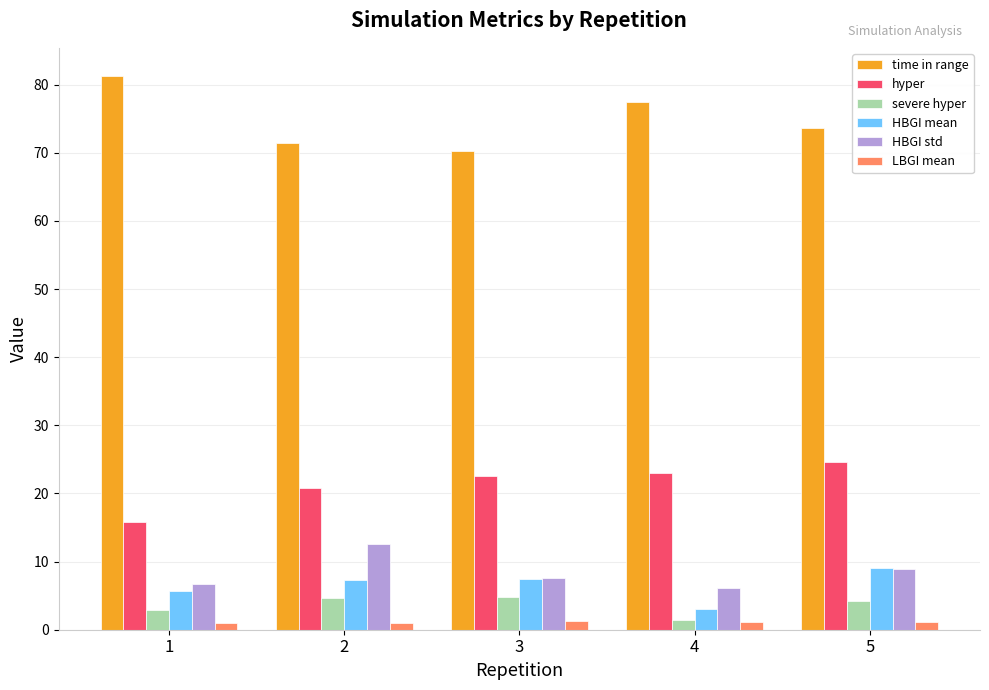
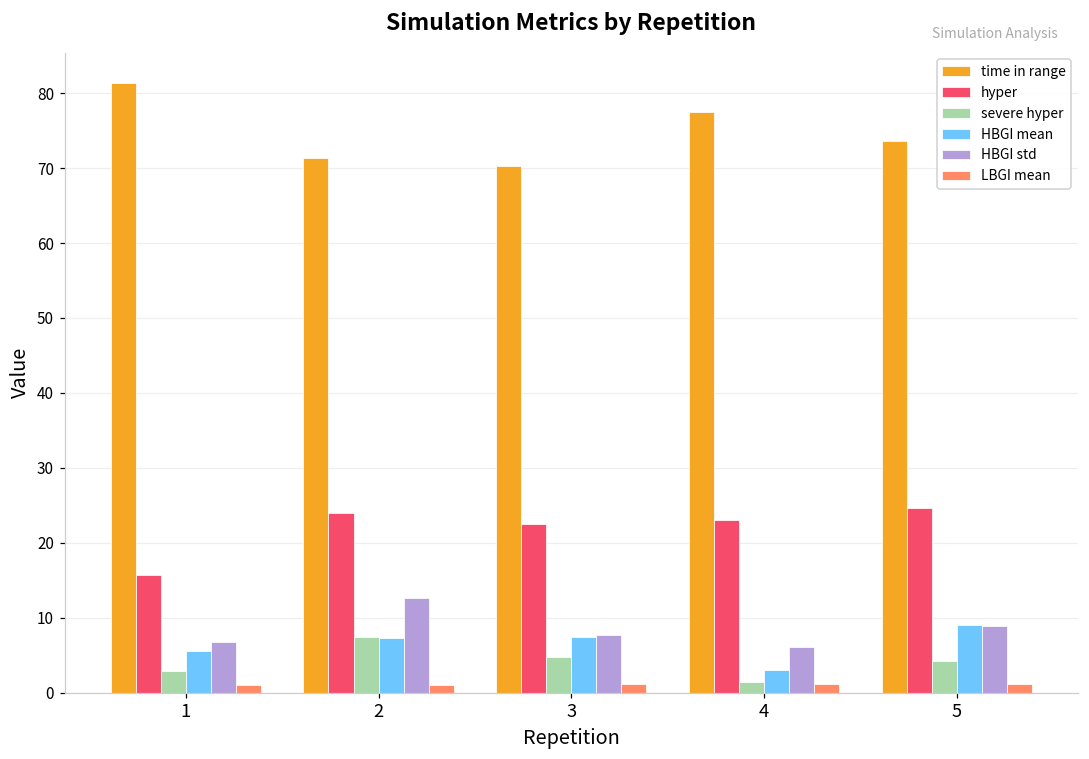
hyper, 2: 21 -> 24
severe hyper, 2: 5 -> 7
